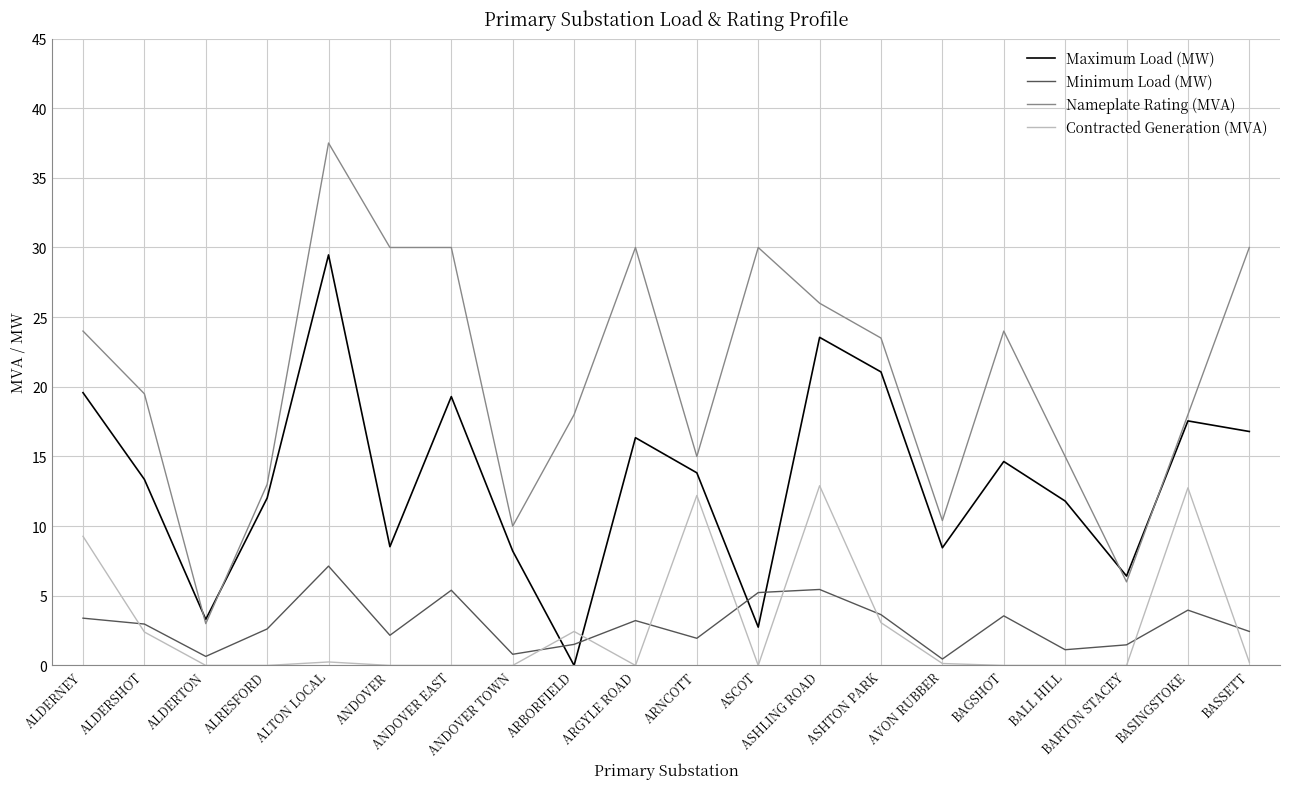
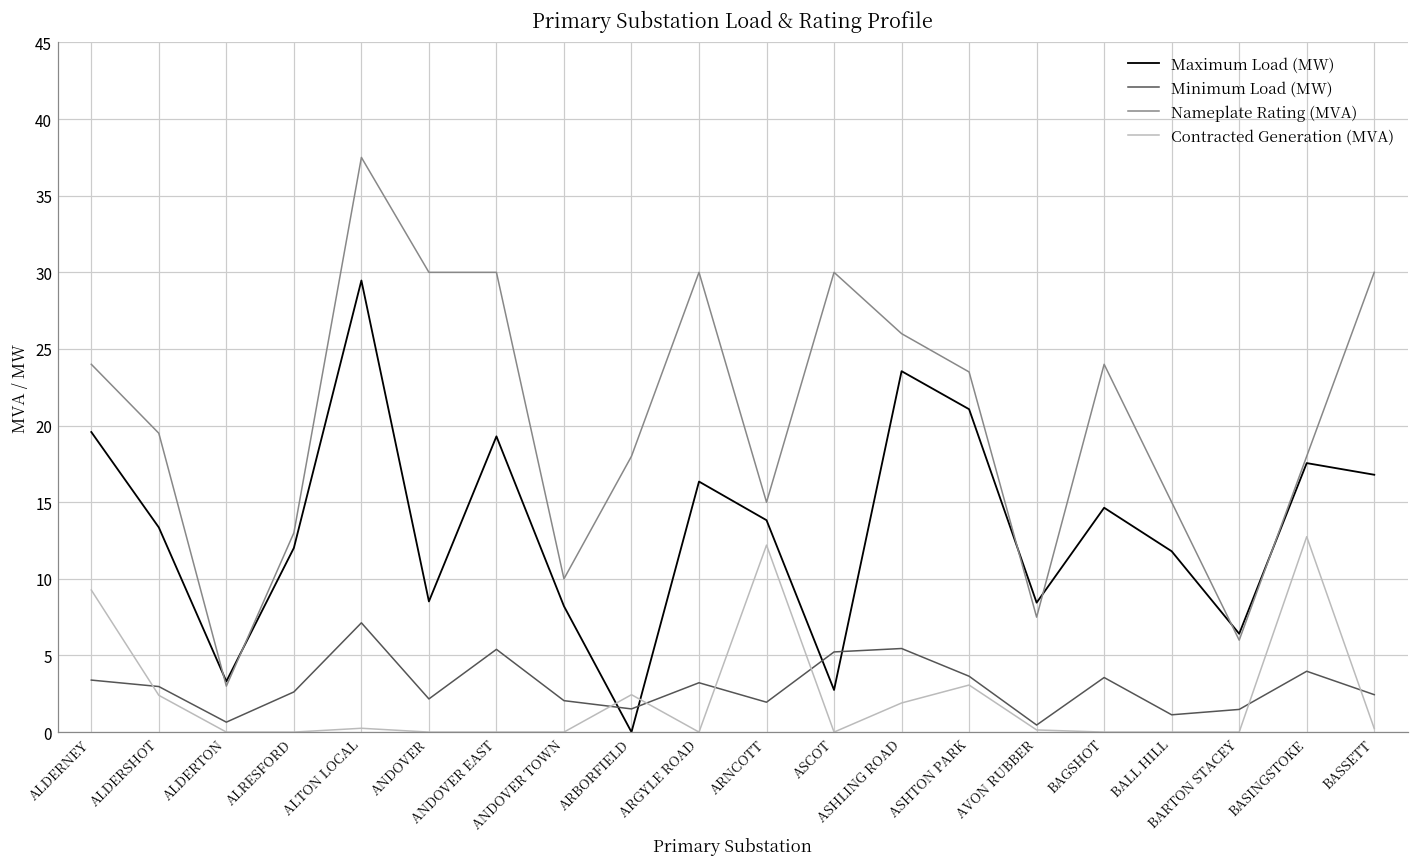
Minimum Load (MW), ANDOVER TOWN: 0.8 -> 2.1
Contracted Generation (MVA), ASHLING ROAD: 12.9 -> 1.9
Nameplate Rating (MVA), AVON RUBBER: 10.4 -> 7.5
